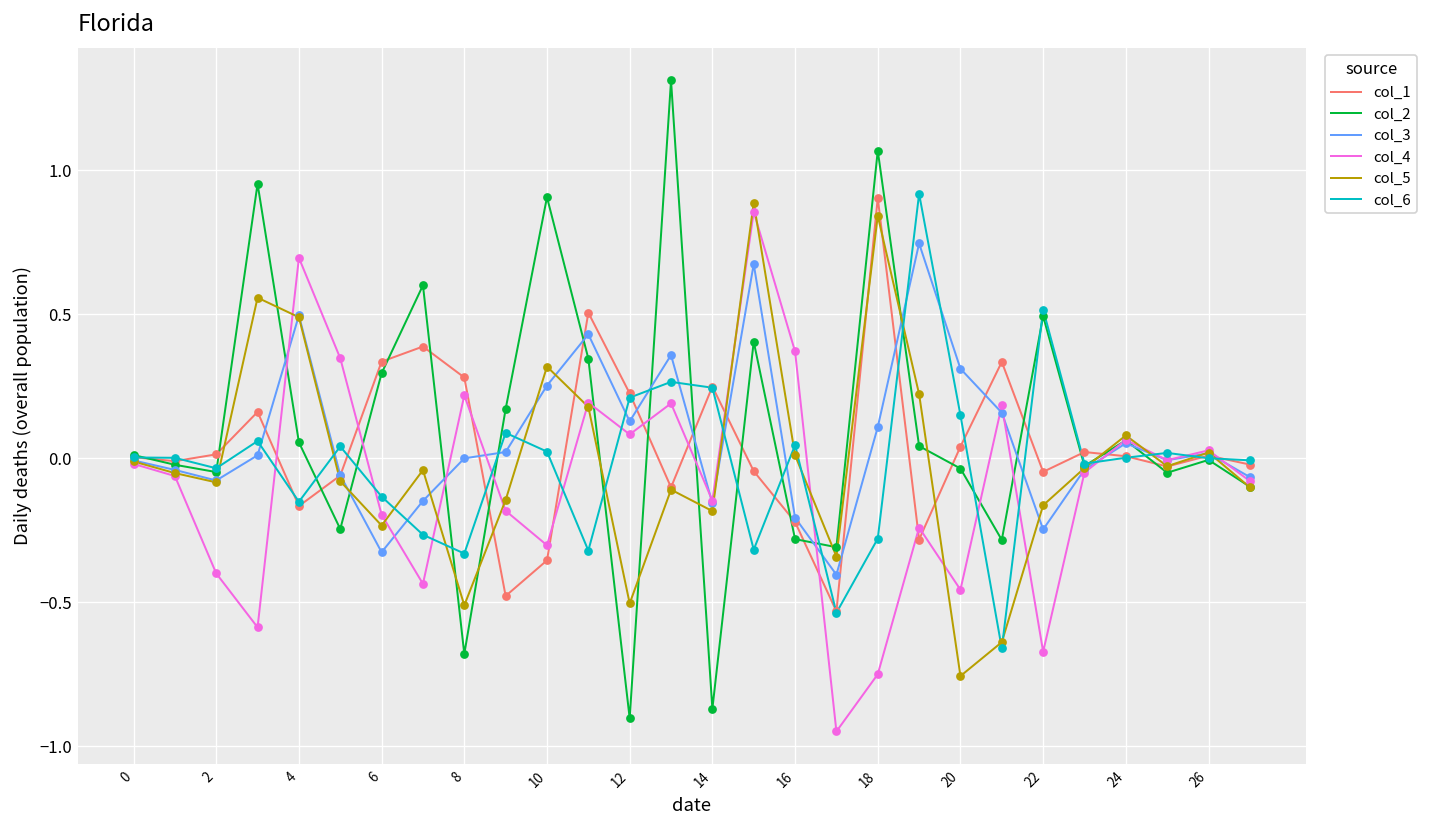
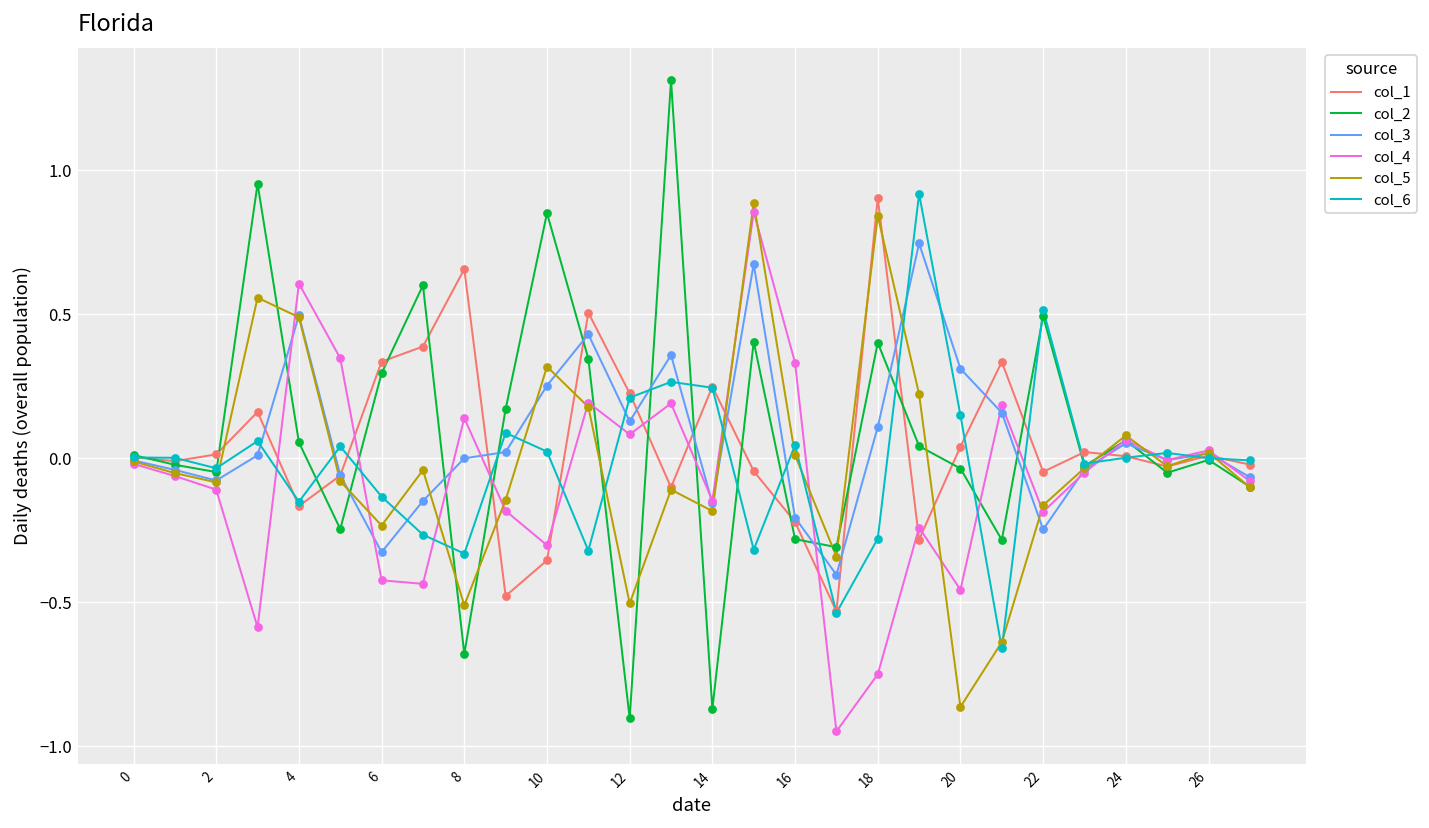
col_4, 2: -0.40 -> -0.11
col_4, 4: 0.70 -> 0.61
col_4, 6: -0.20 -> -0.42
col_1, 8: 0.28 -> 0.66
col_4, 8: 0.22 -> 0.14
col_2, 10: 0.91 -> 0.85
col_4, 16: 0.37 -> 0.33
col_2, 18: 1.07 -> 0.40
col_5, 20: -0.76 -> -0.86
col_4, 22: -0.67 -> -0.19
